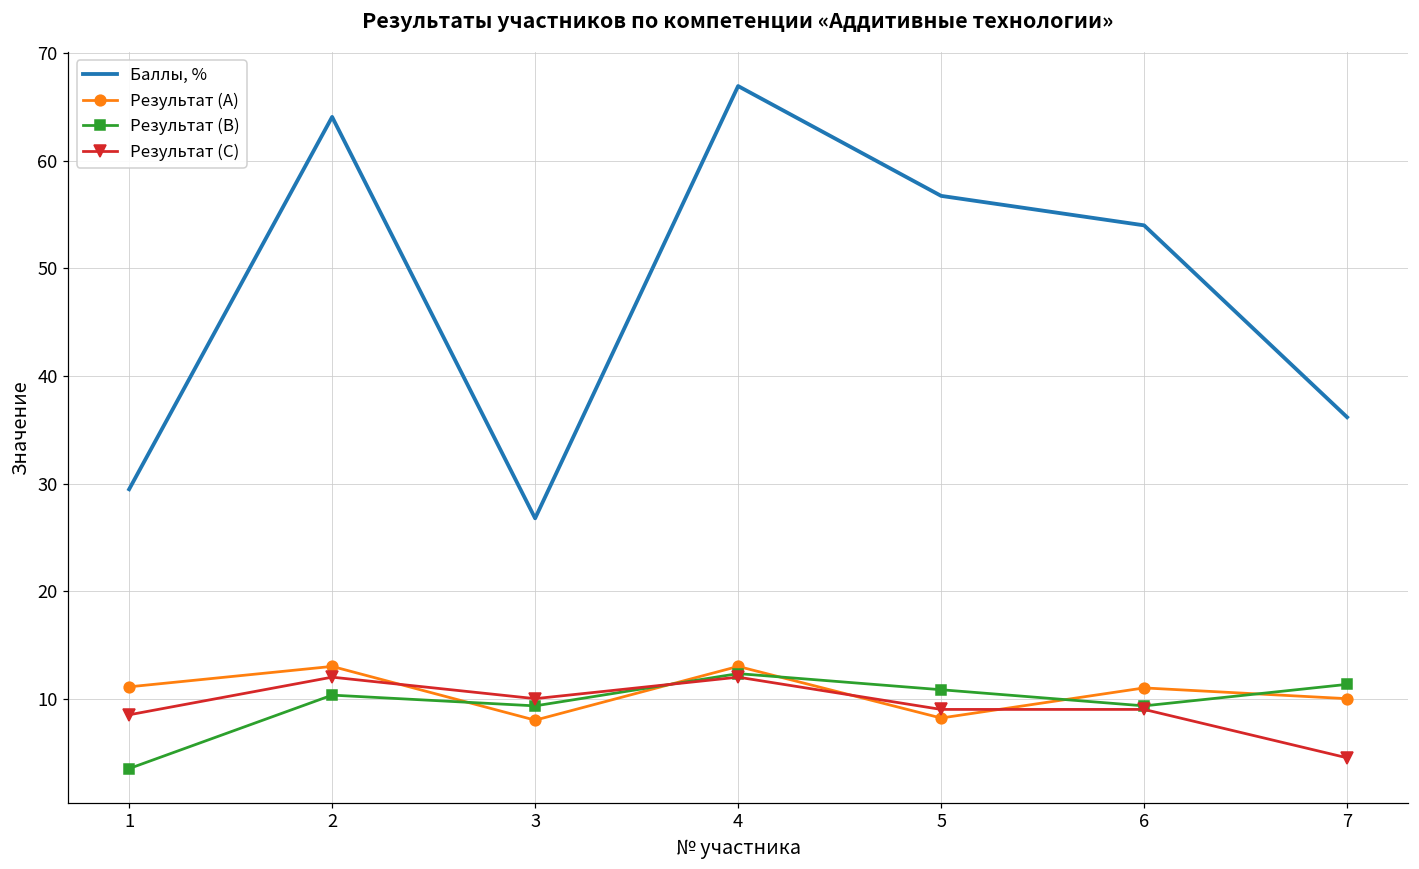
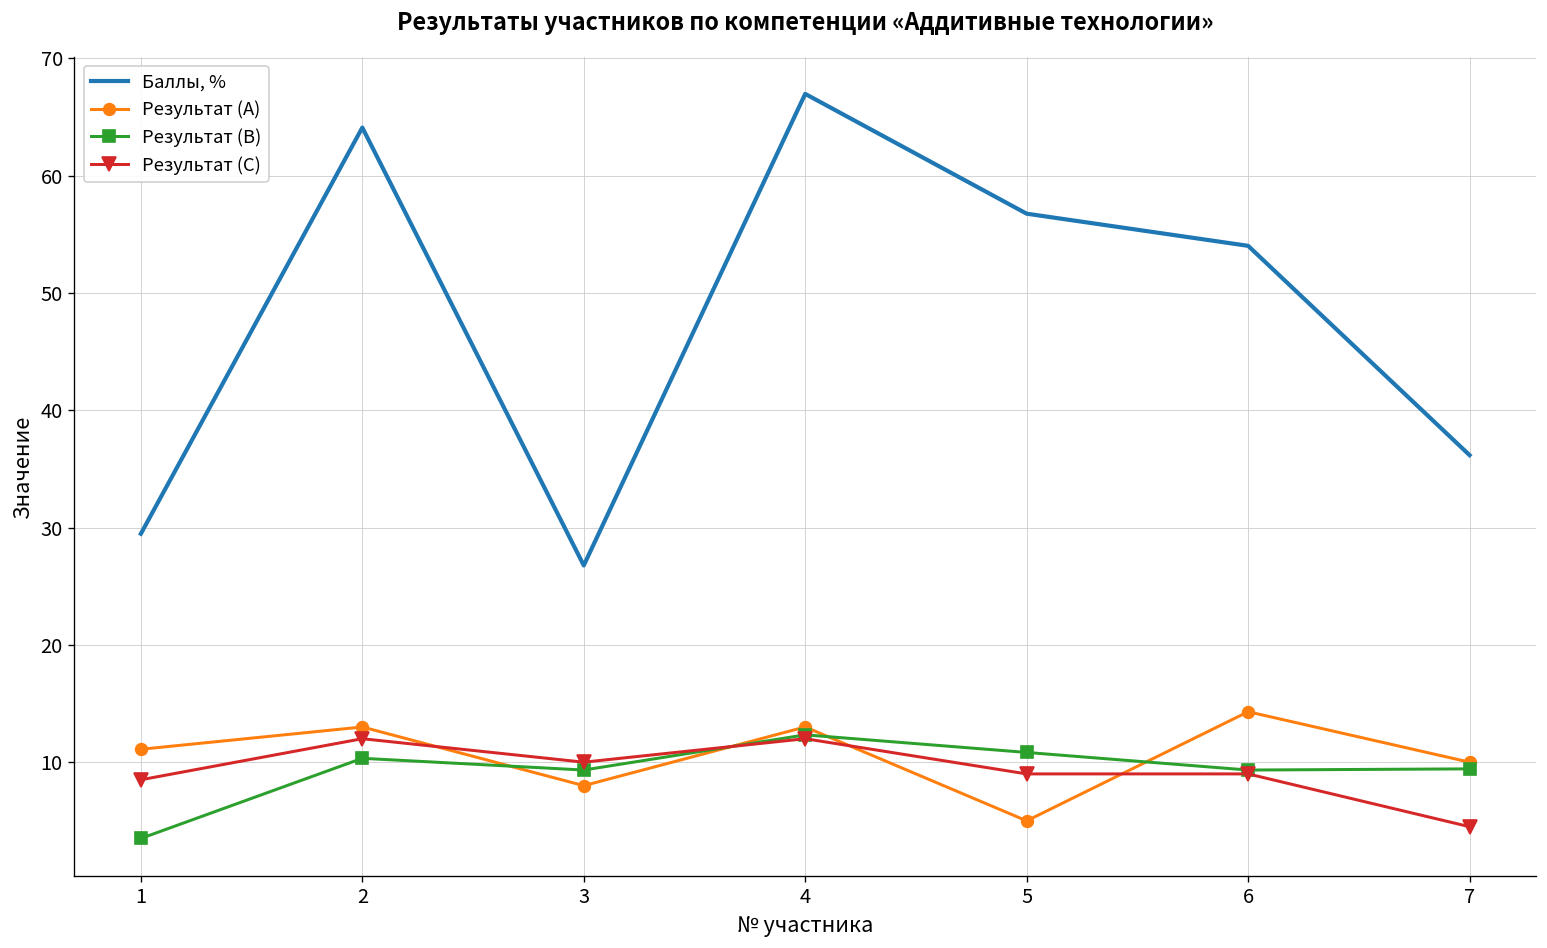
Результат (A), 5: 8 -> 5
Результат (A), 6: 11 -> 14
Результат (B), 7: 11 -> 9
